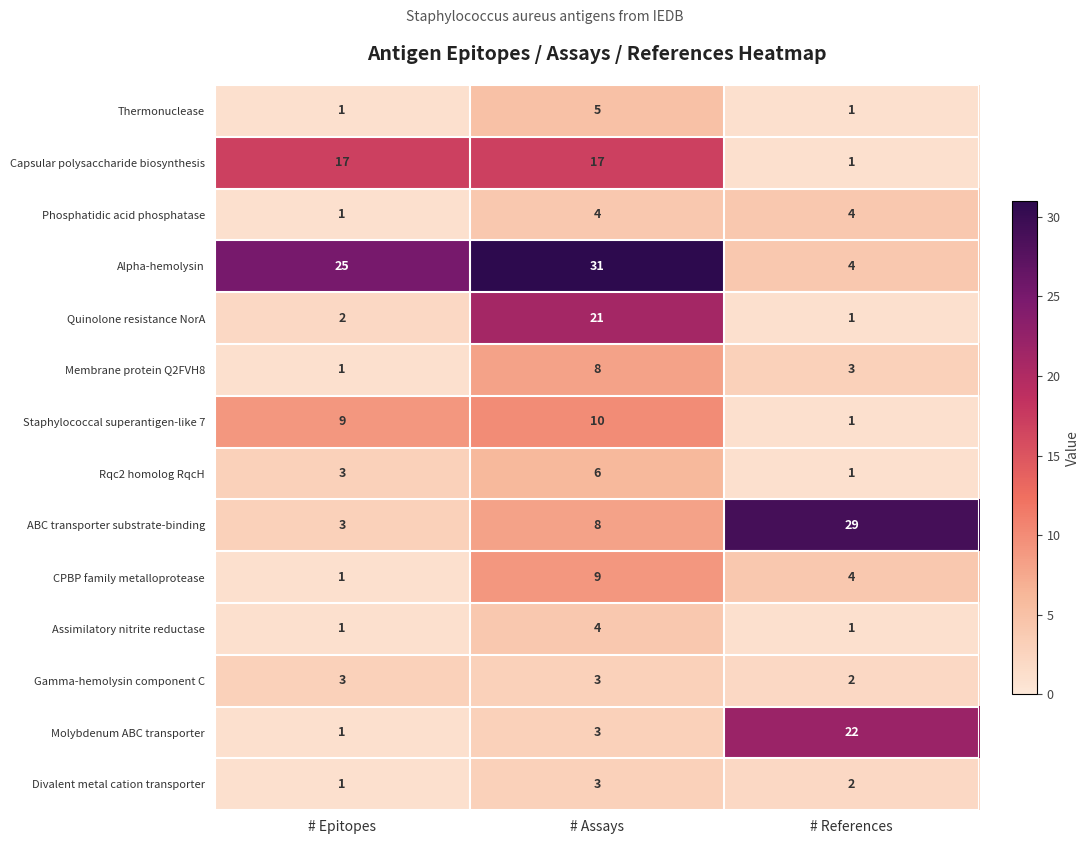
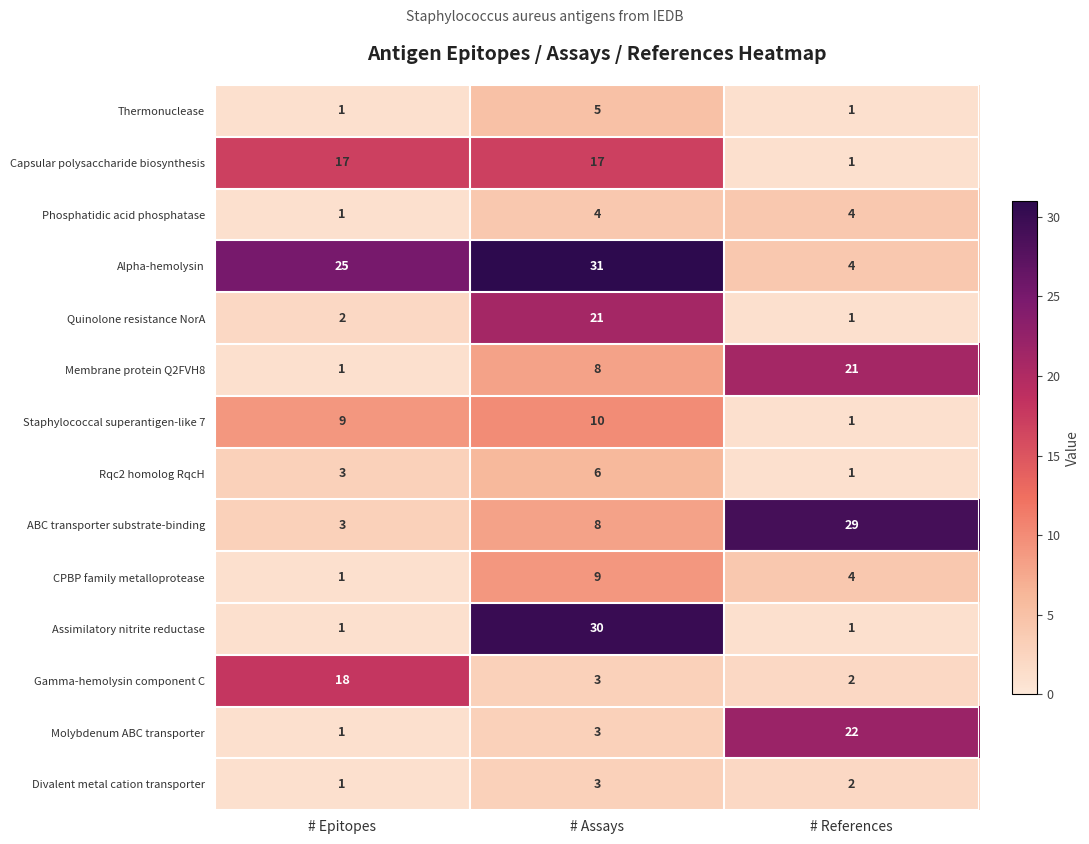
Membrane protein Q2FVH8, # References: 3 -> 21
Assimilatory nitrite reductase, # Assays: 4 -> 30
Gamma-hemolysin component C, # Epitopes: 3 -> 18
